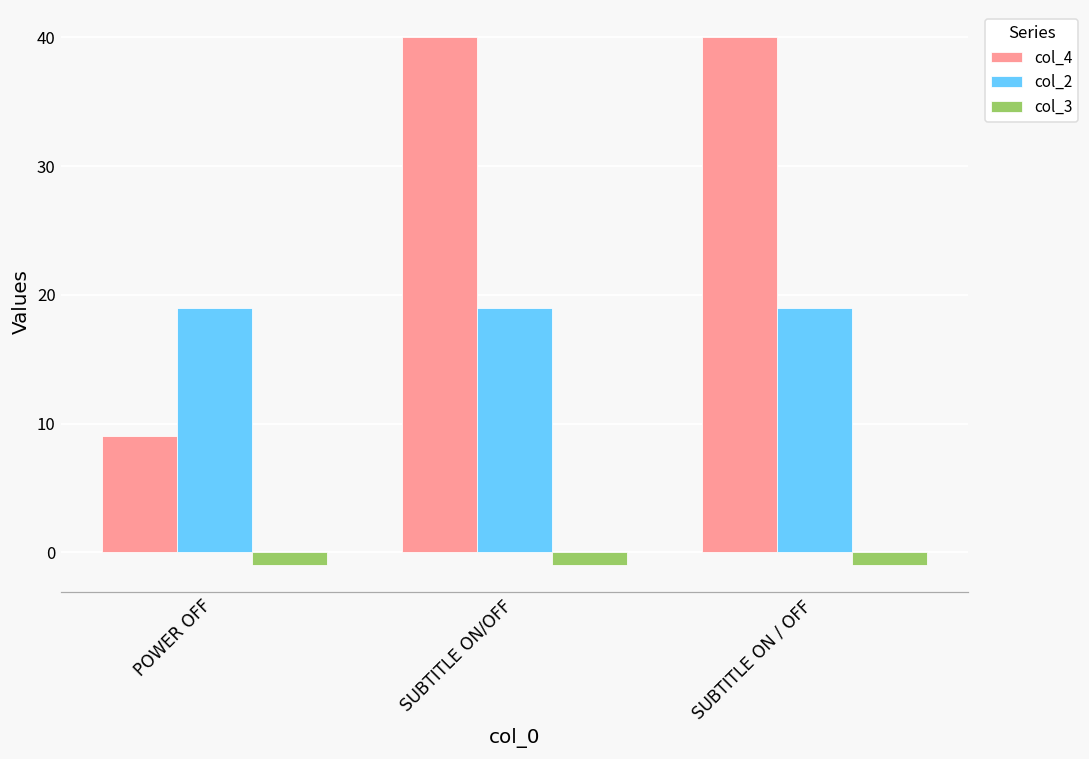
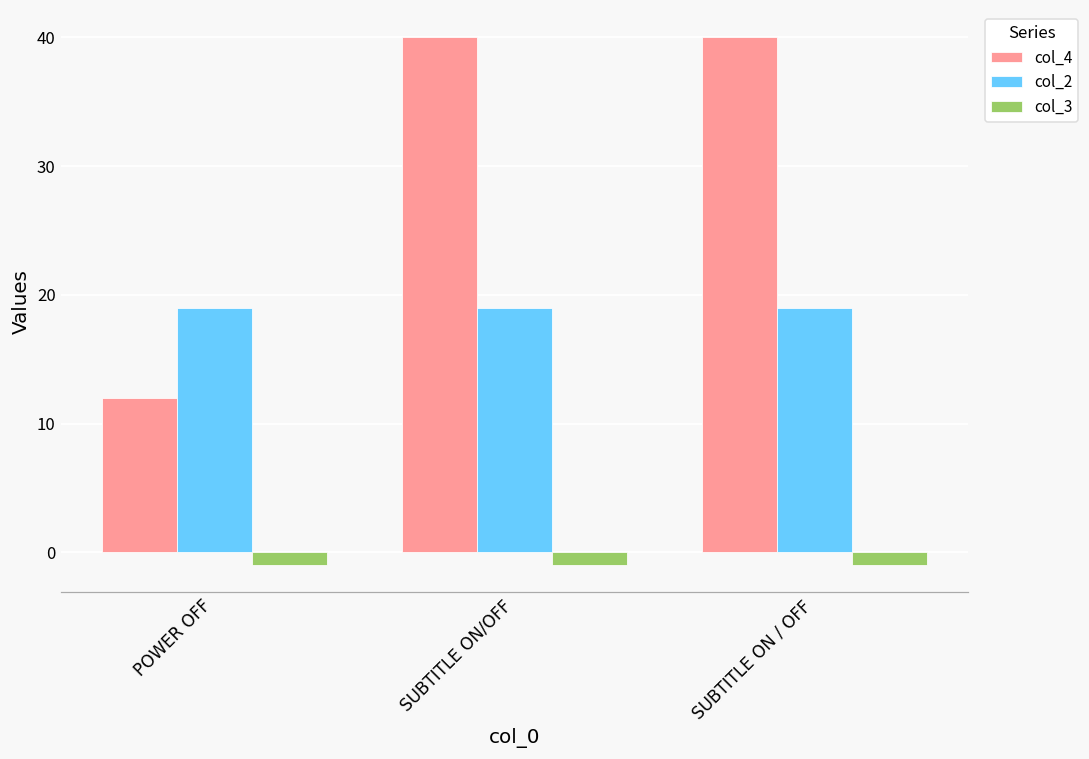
col_4, POWER OFF: 9 -> 12
